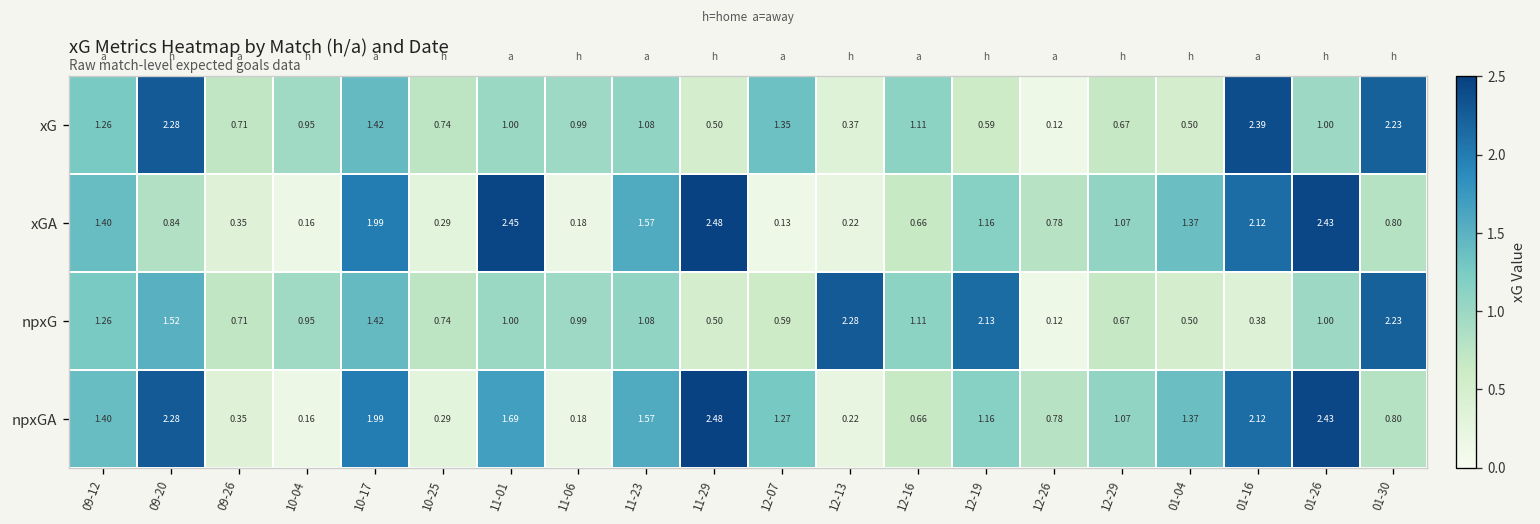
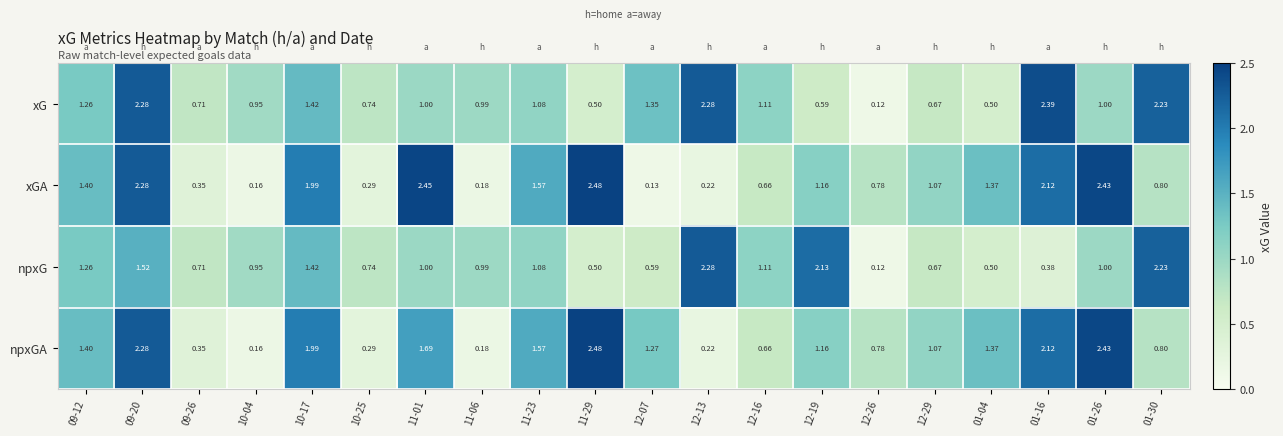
xG, 12-13: 0.37 -> 2.28
xGA, 09-20: 0.84 -> 2.28
